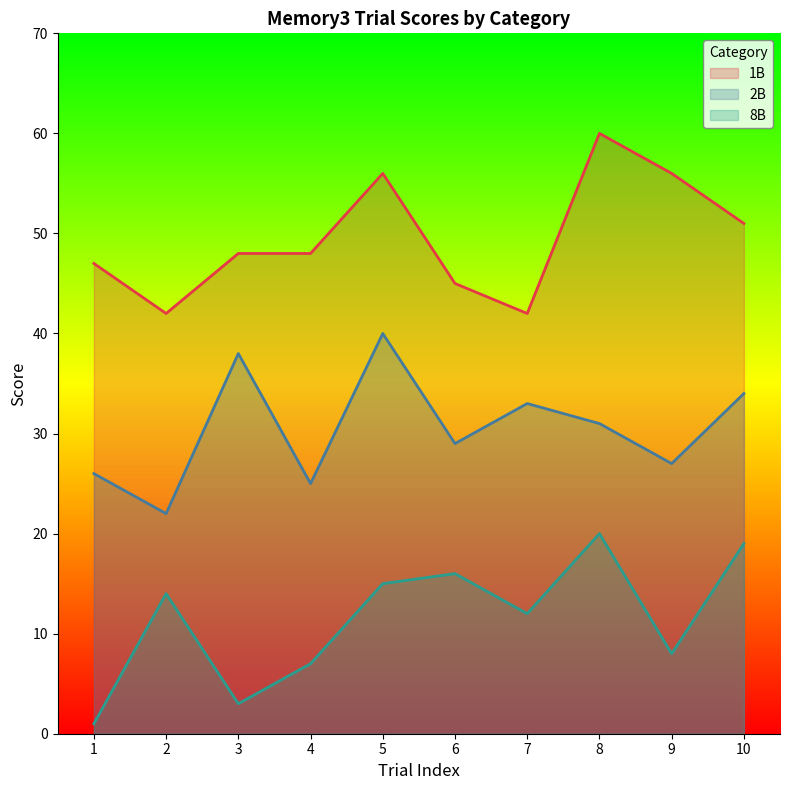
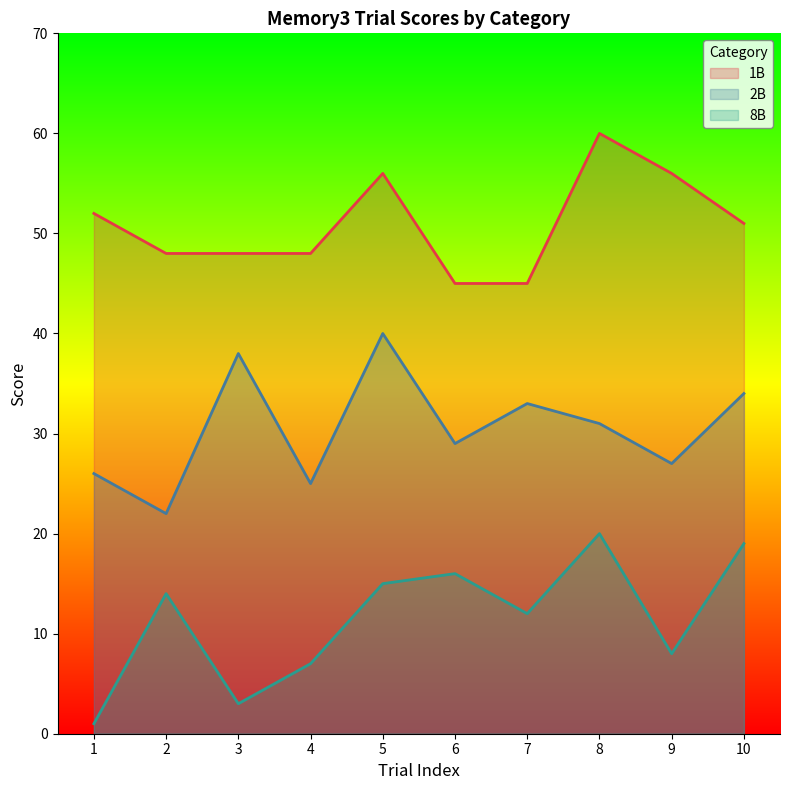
1B, 1: 47 -> 52
1B, 2: 42 -> 48
1B, 7: 42 -> 45
